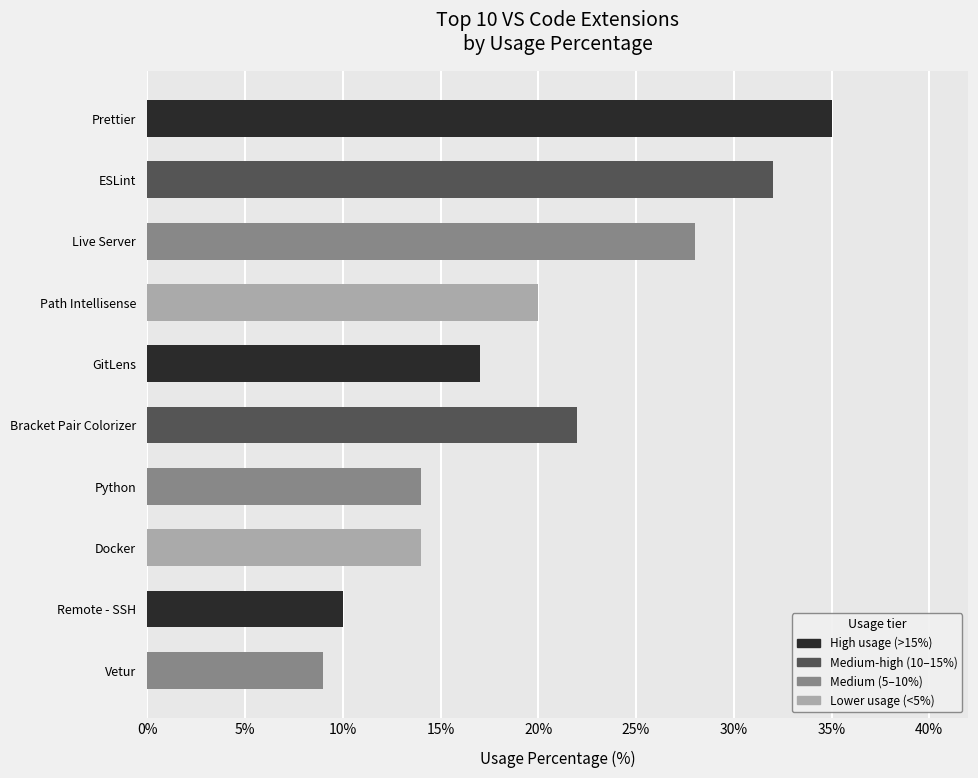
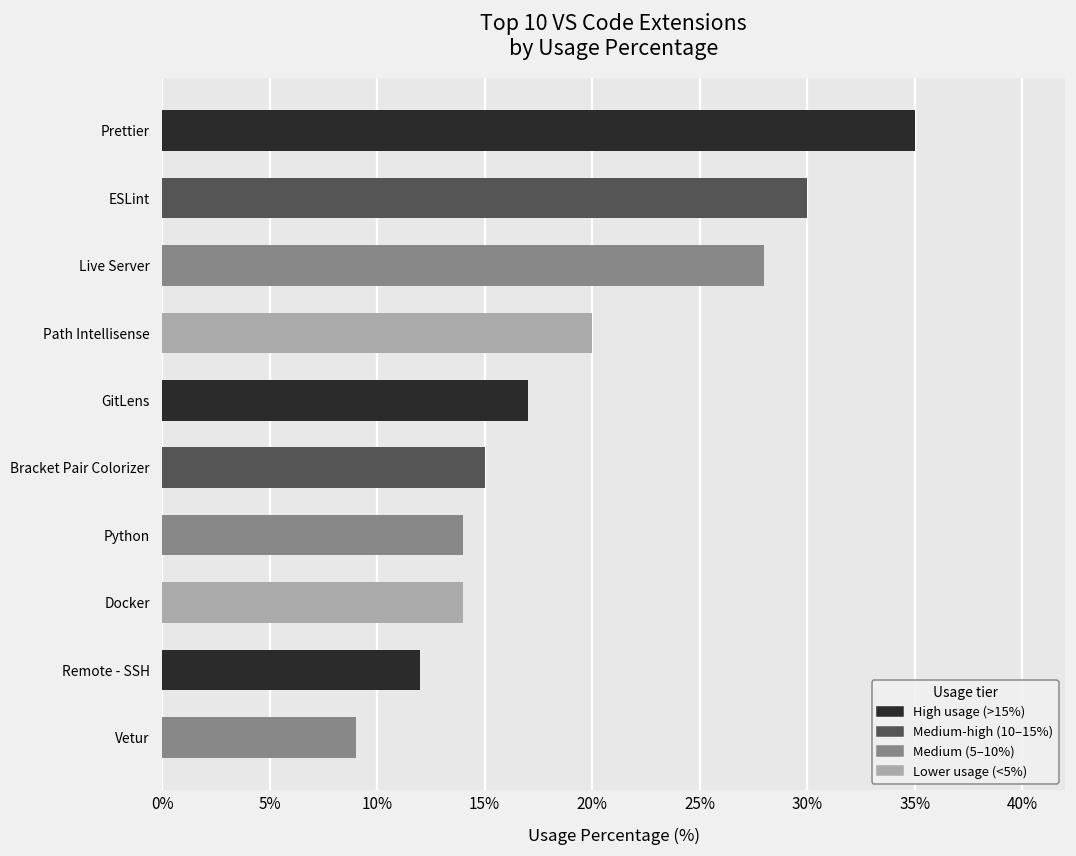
ESLint: 32% -> 30%
Bracket Pair Colorizer: 22% -> 15%
Remote - SSH: 10% -> 12%
